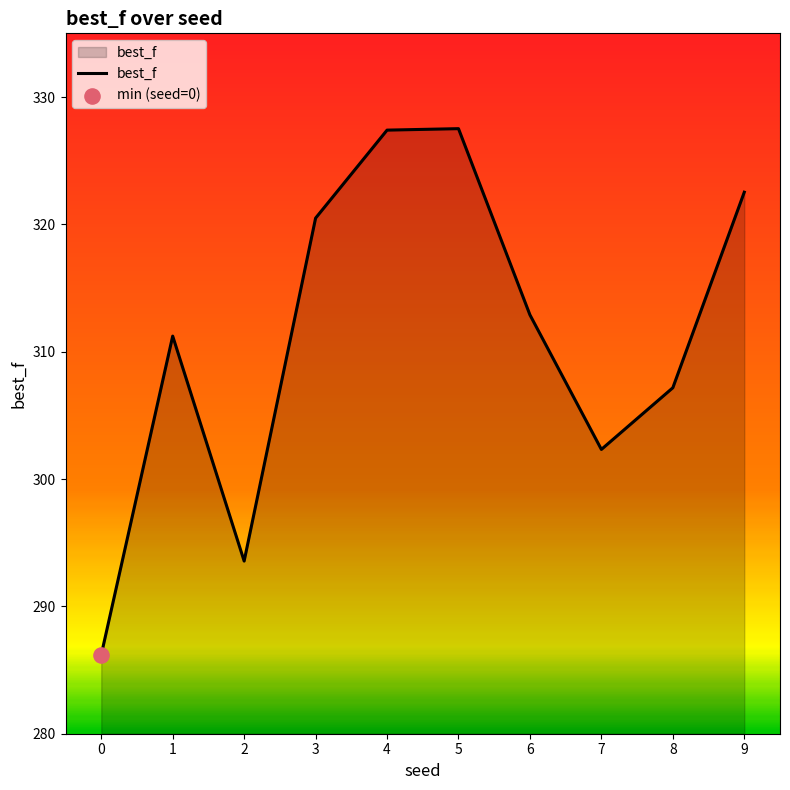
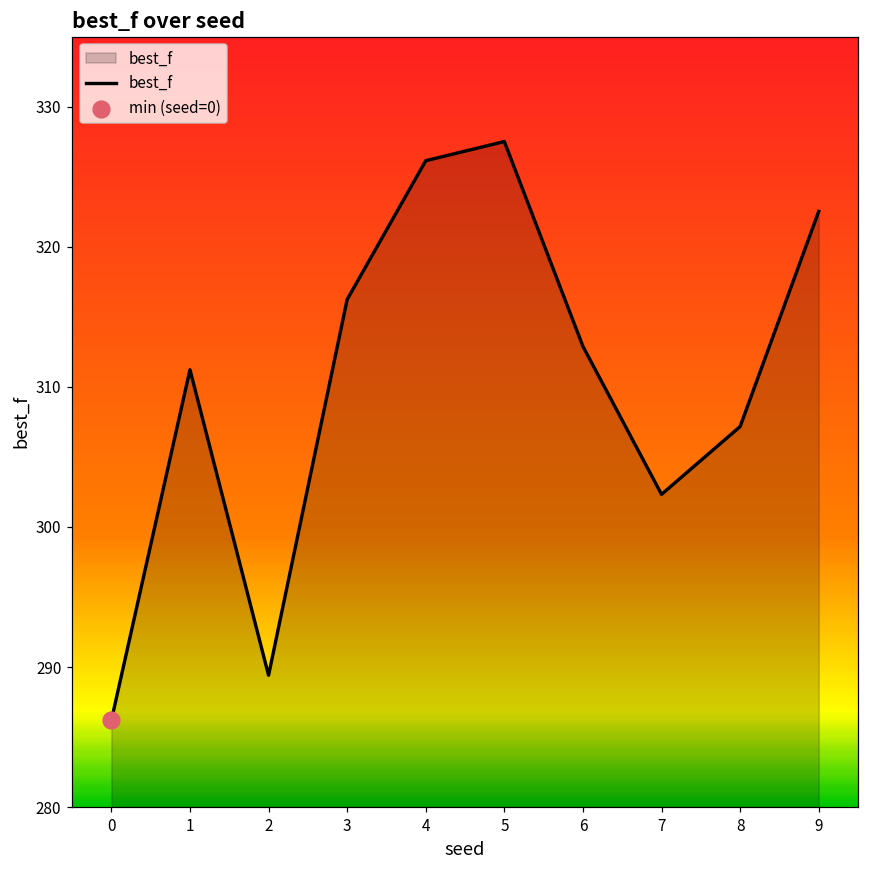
best_f, 2: 293.6 -> 289.4
best_f, 3: 320.5 -> 316.2
best_f, 4: 327.4 -> 326.1
